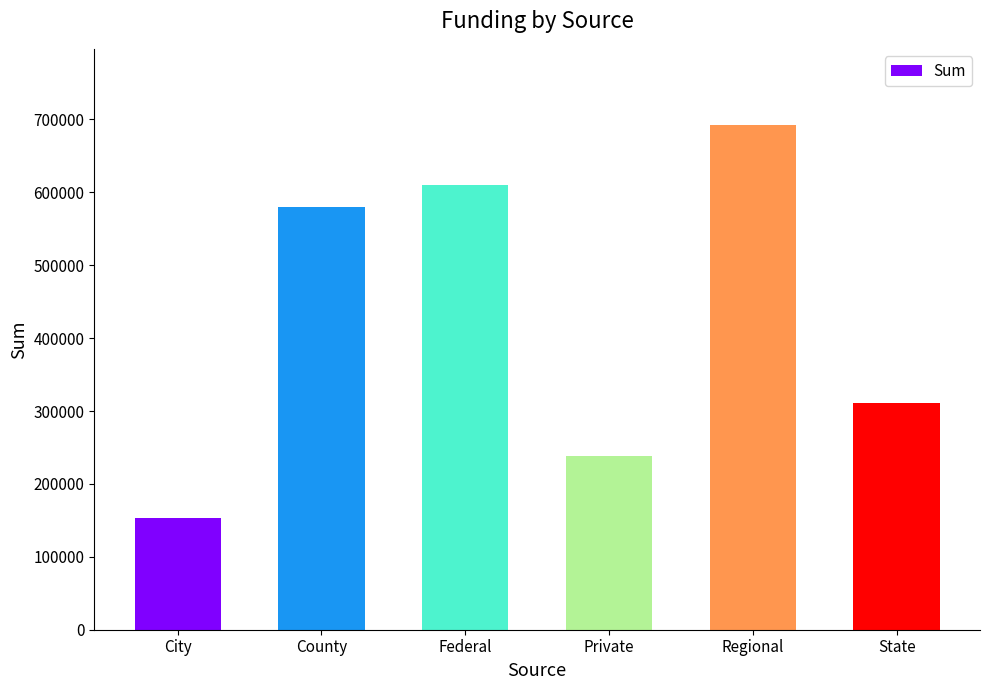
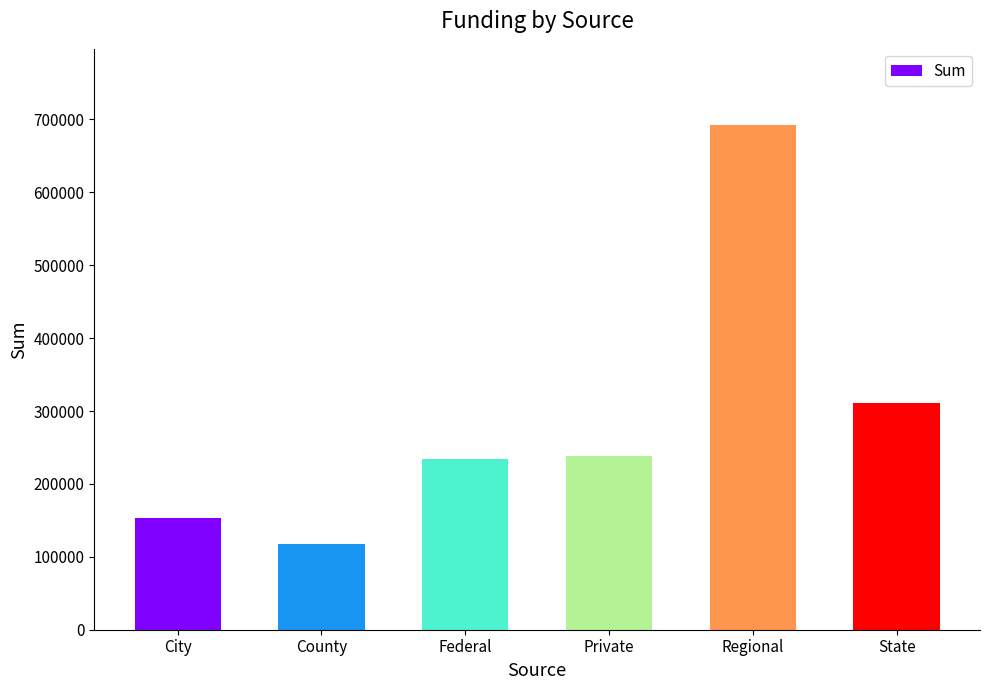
County: 580000 -> 120000
Federal: 610000 -> 230000
